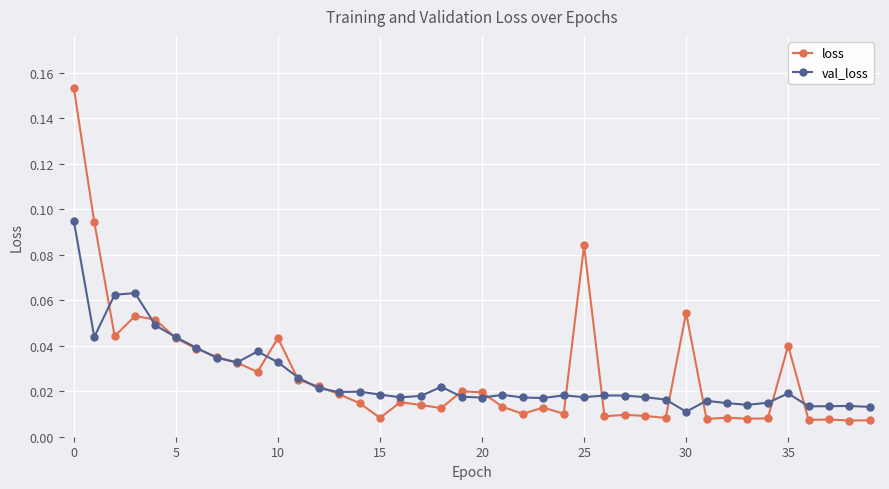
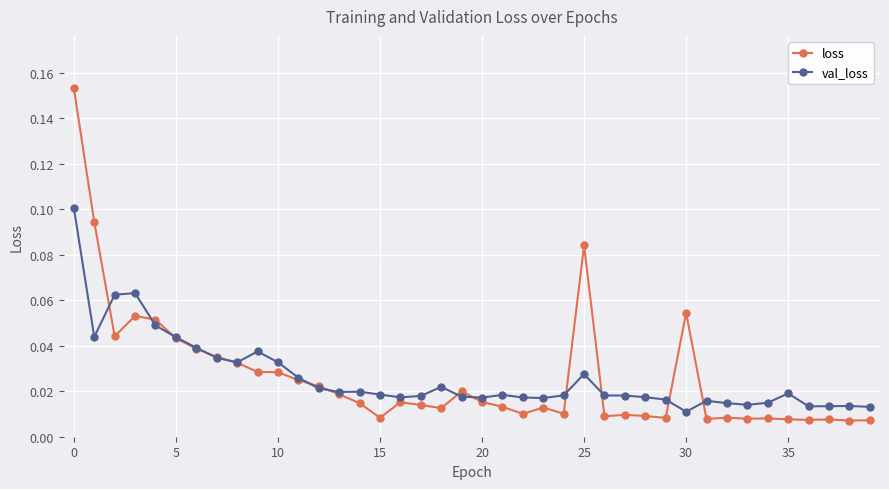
val_loss, 0: 0.095 -> 0.101
loss, 10: 0.043 -> 0.028
loss, 20: 0.019 -> 0.015
val_loss, 25: 0.017 -> 0.028
loss, 35: 0.040 -> 0.008
